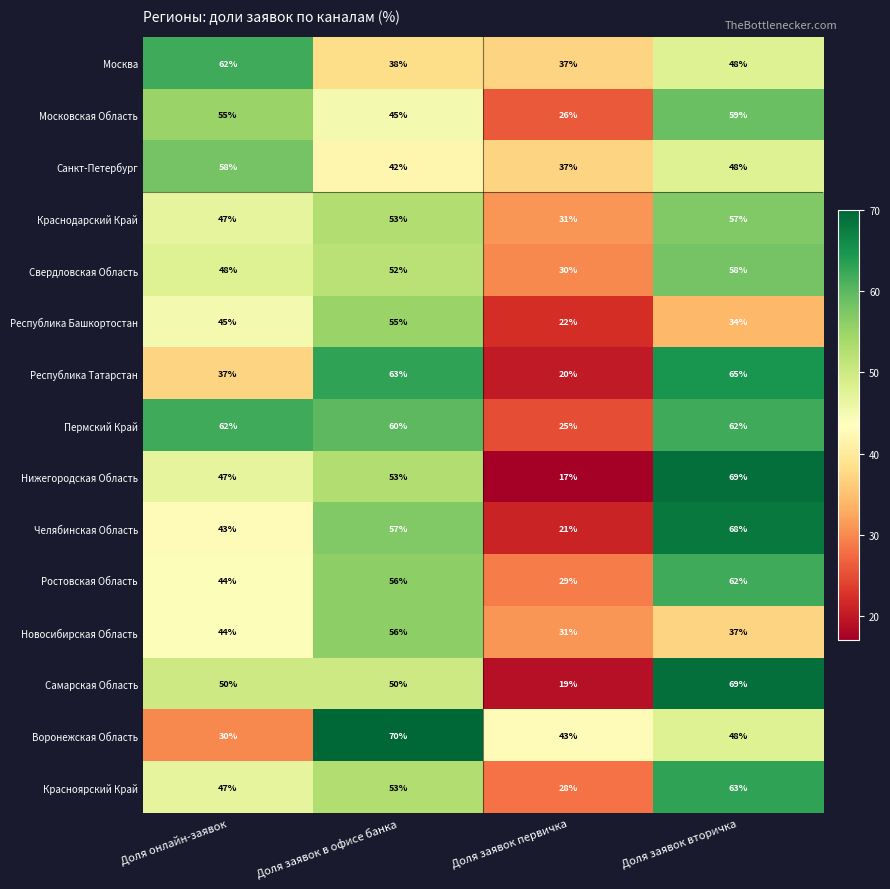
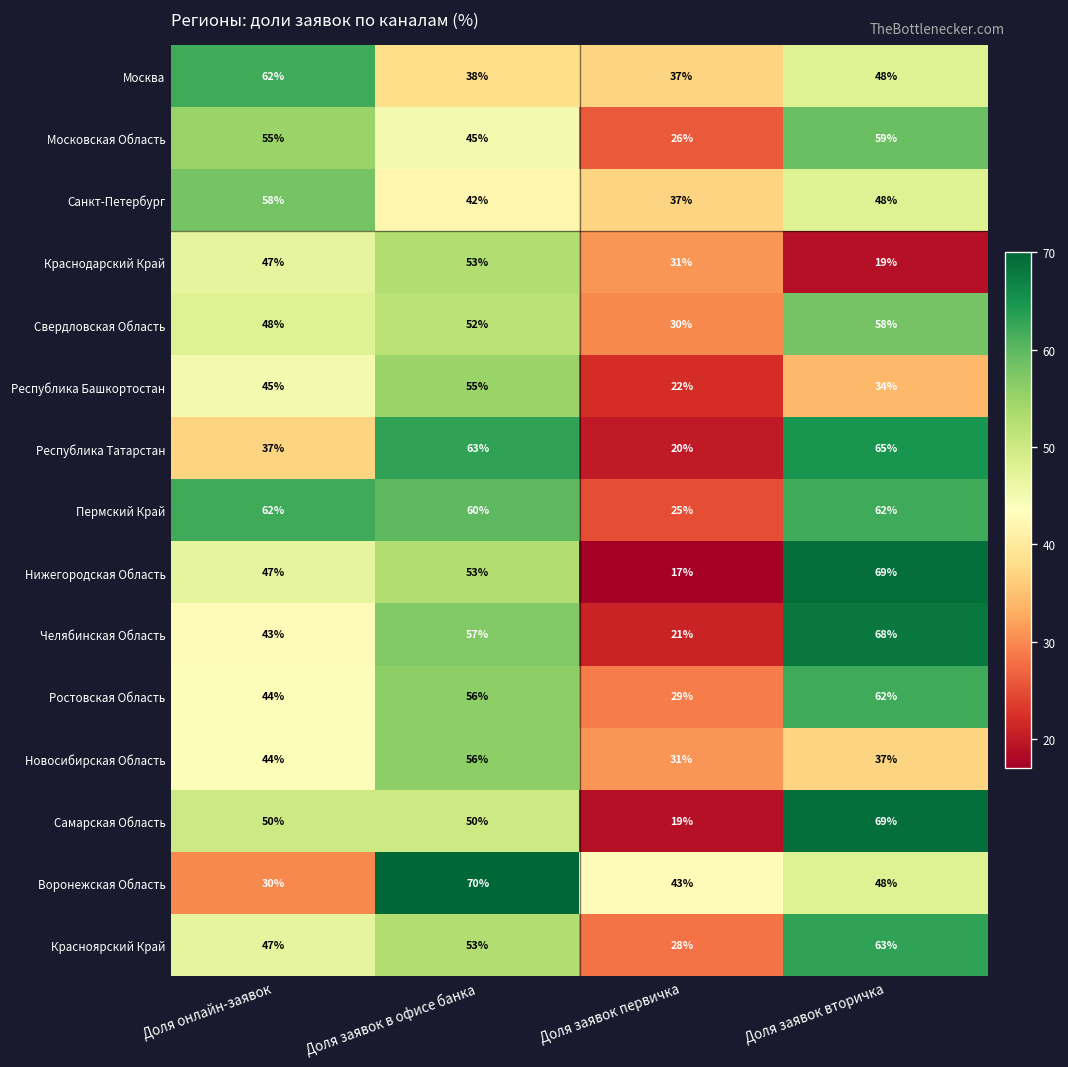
Краснодарский Край, Доля заявок вторичка: 57% -> 19%
